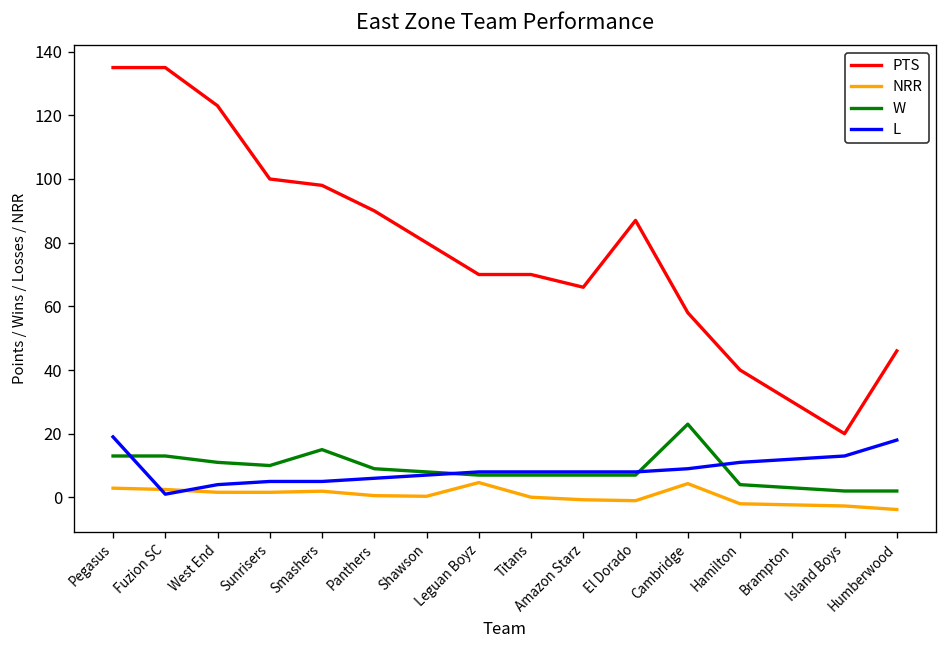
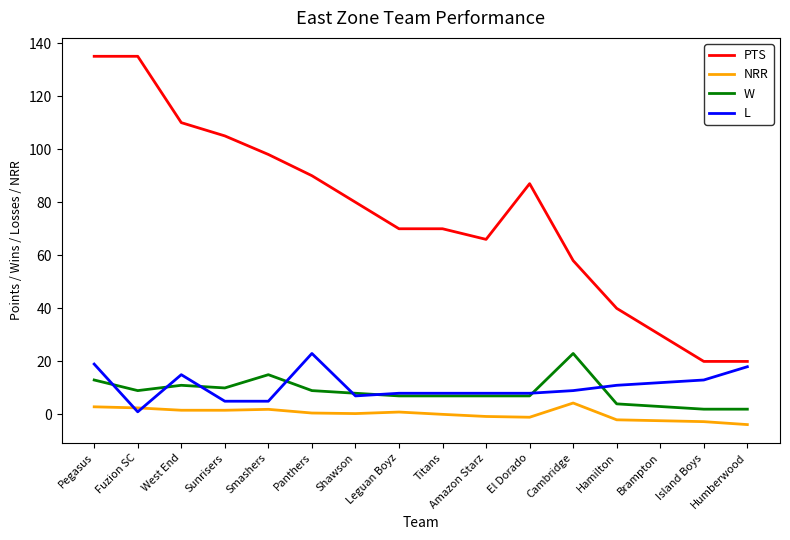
W, Fuzion SC: 13 -> 9
PTS, West End: 123 -> 110
L, West End: 4 -> 15
PTS, Sunrisers: 100 -> 105
L, Panthers: 6 -> 23
NRR, Leguan Boyz: 5 -> 1
PTS, Humberwood: 46 -> 20
